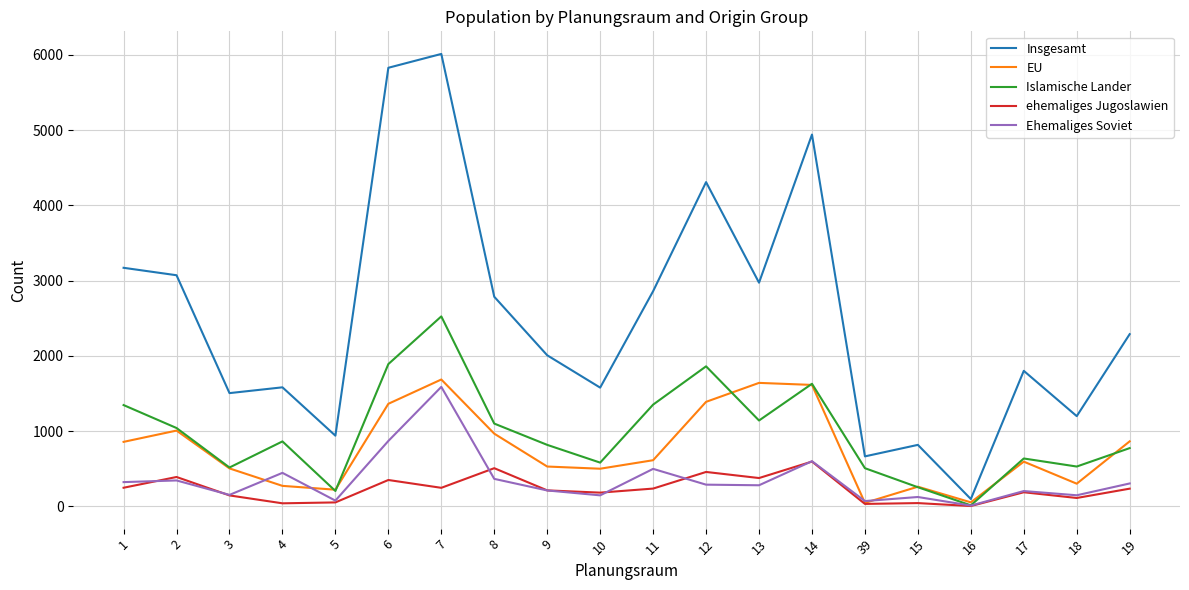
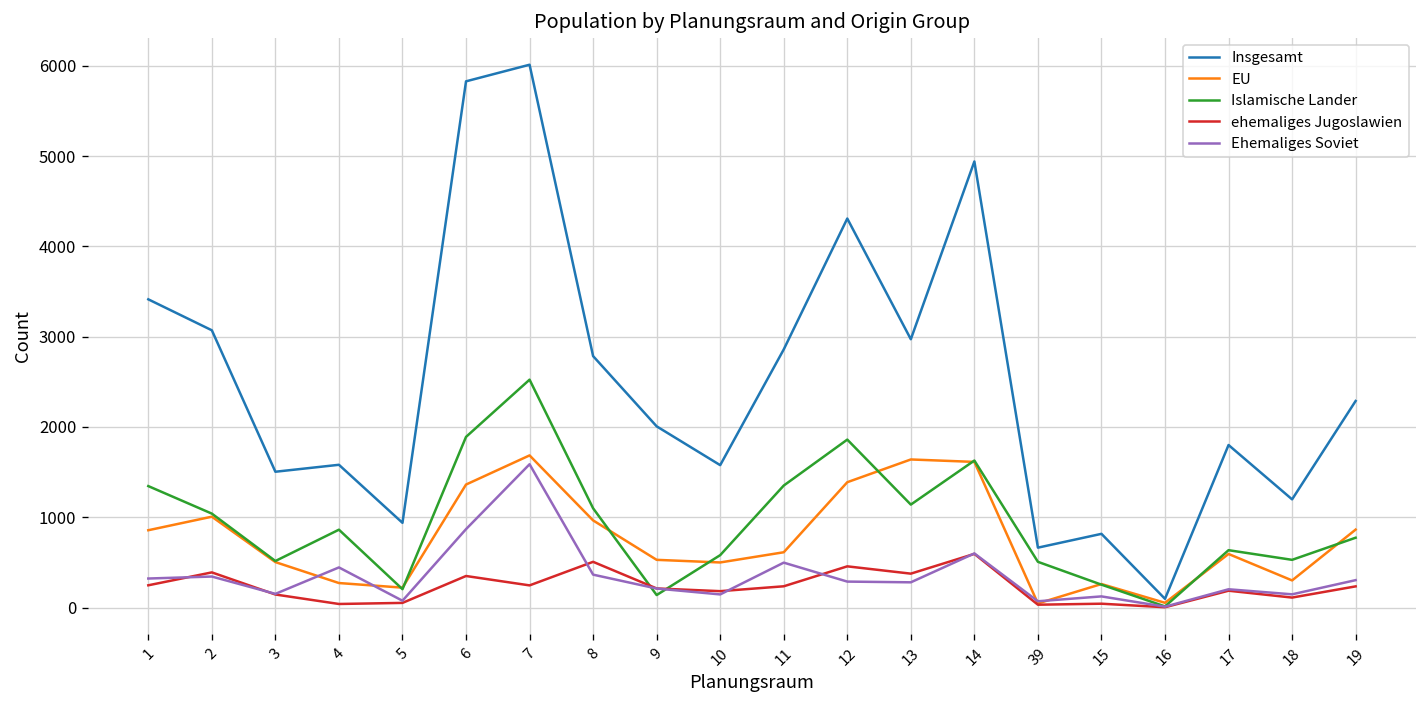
Insgesamt, 1: 3200 -> 3400
Islamische Lander, 9: 800 -> 100
